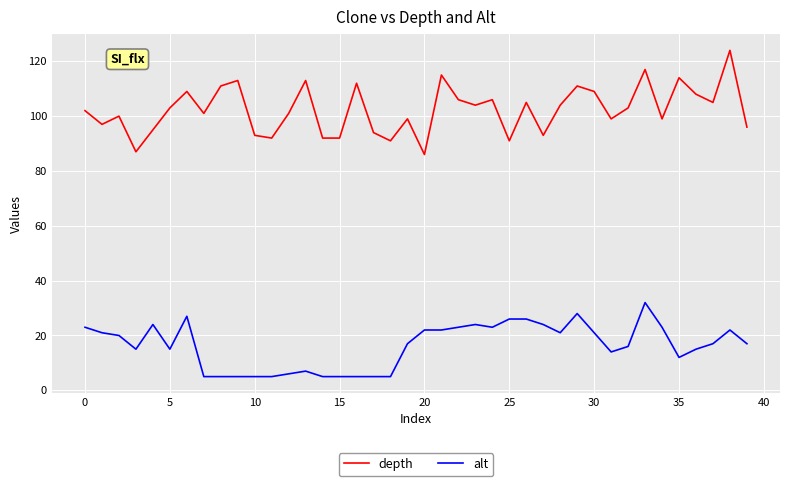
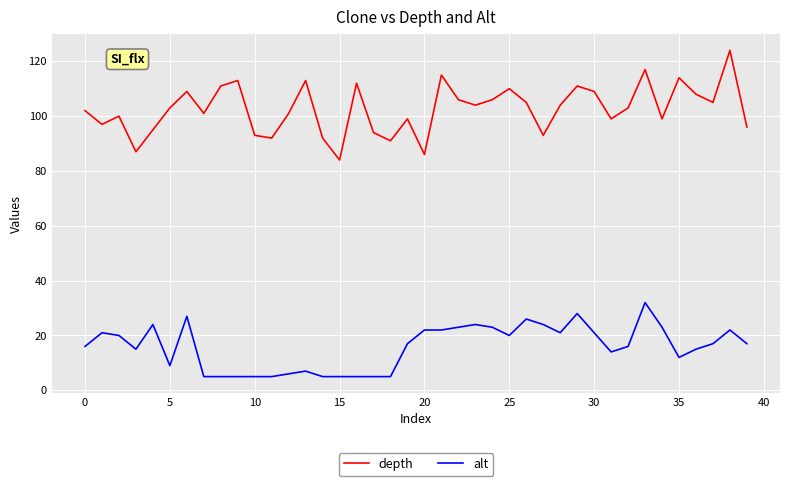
alt, 0: 23 -> 16
alt, 5: 15 -> 9
depth, 15: 92 -> 84
depth, 25: 91 -> 110
alt, 25: 26 -> 20
